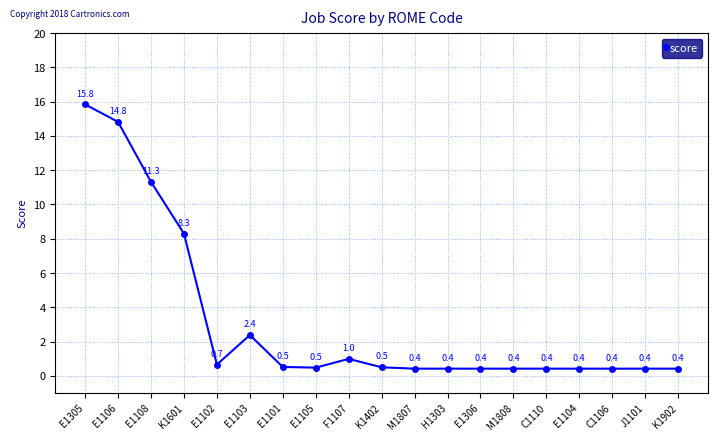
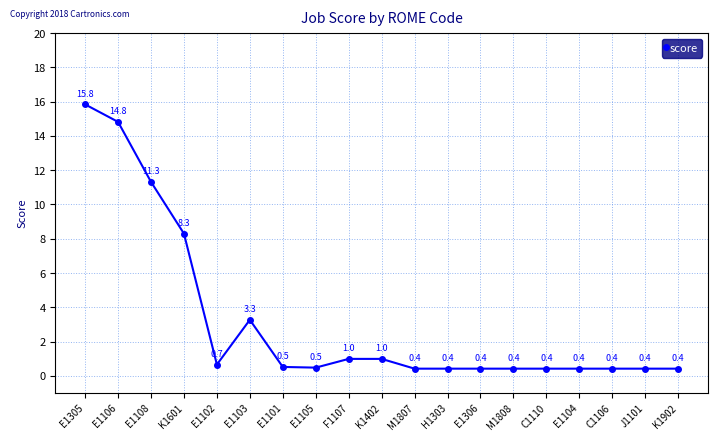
E1103: 2.4 -> 3.3
K1402: 0.5 -> 1.0
